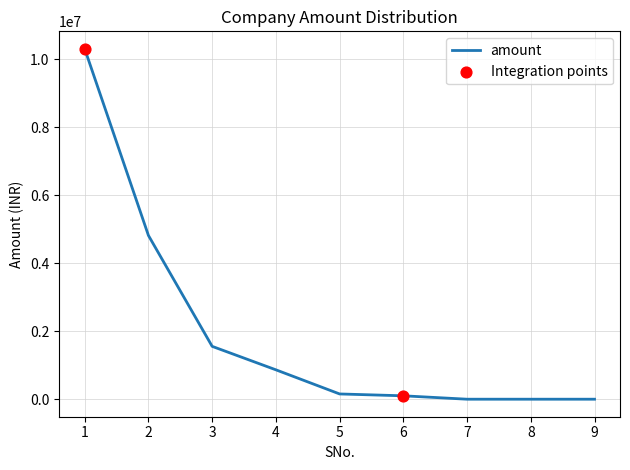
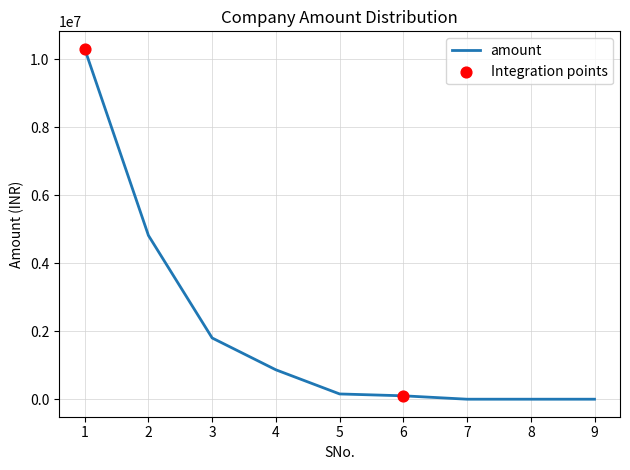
amount, 3: 1600000 -> 1800000
